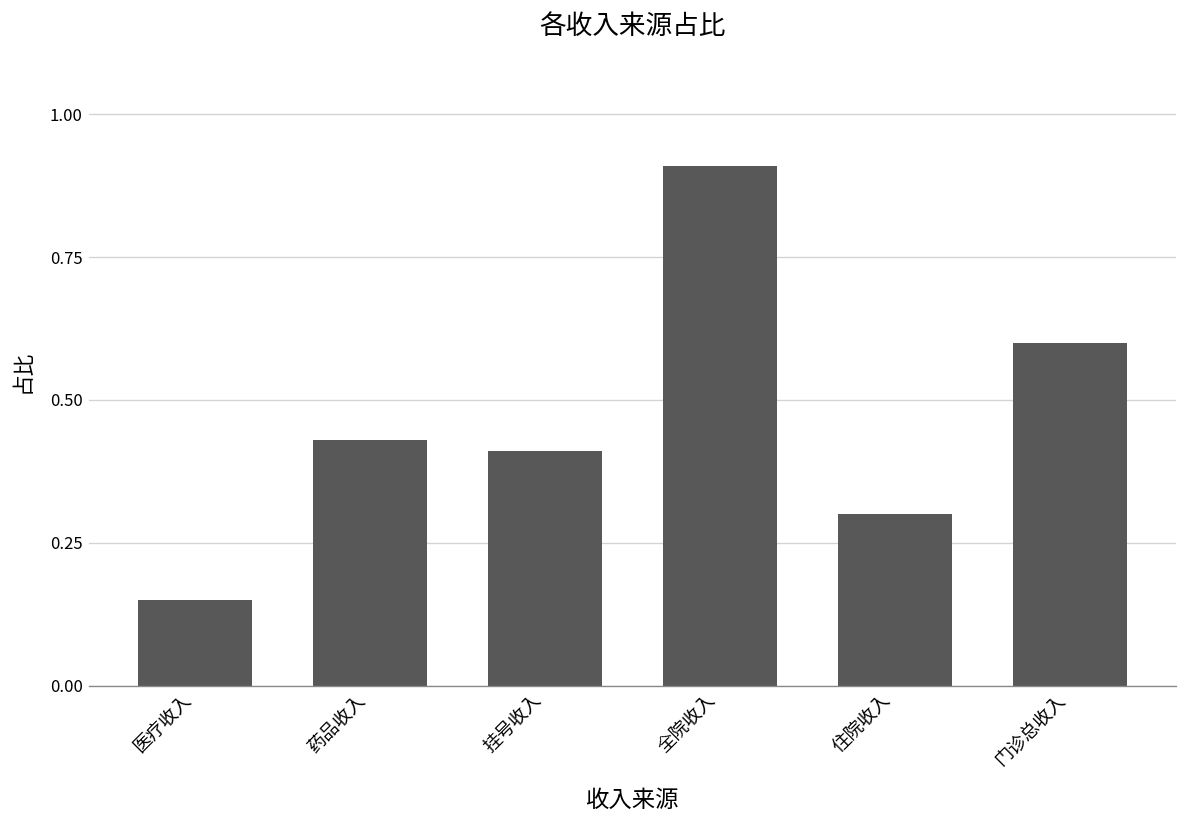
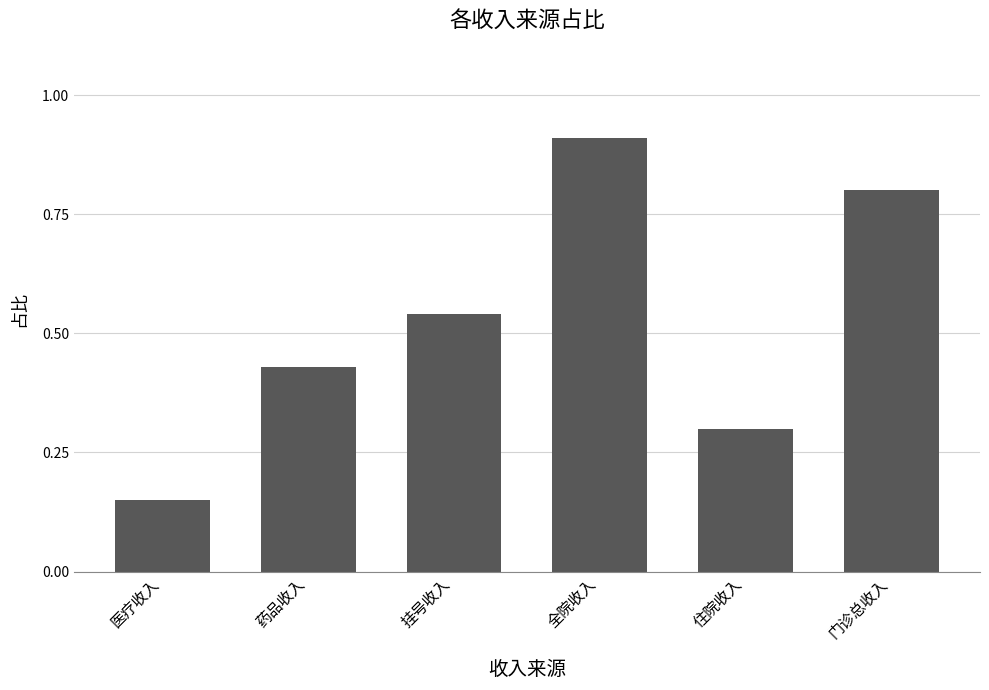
挂号收入: 0.41 -> 0.54
门诊总收入: 0.6 -> 0.8
